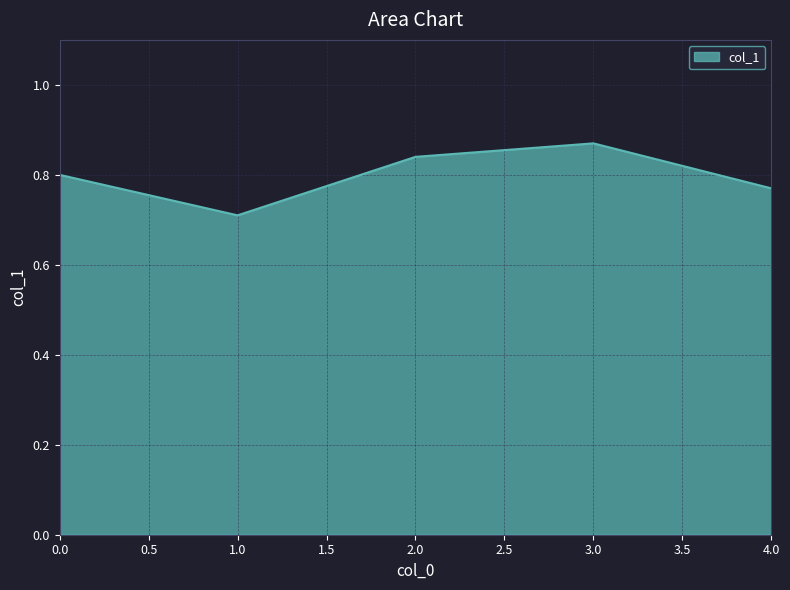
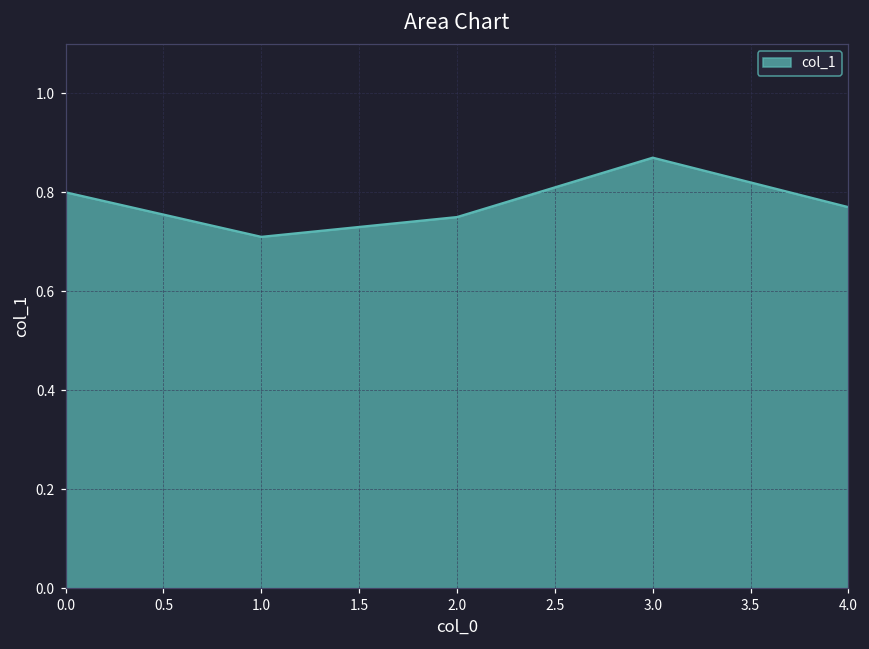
2.0: 0.84 -> 0.75
